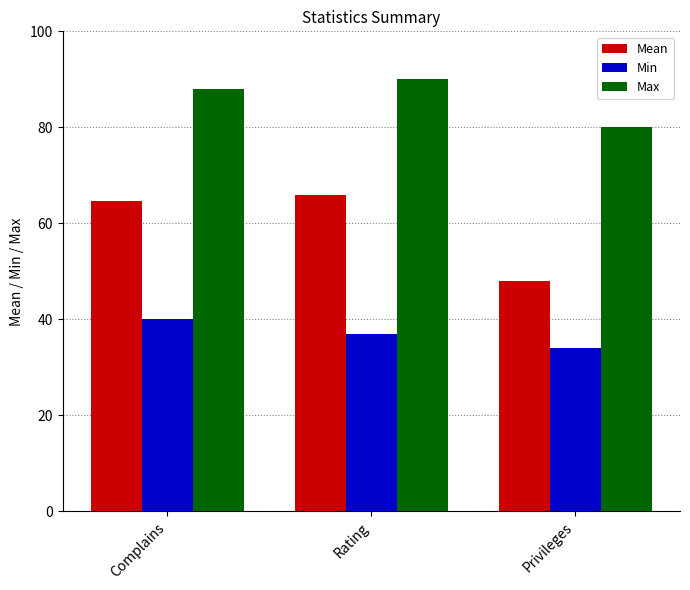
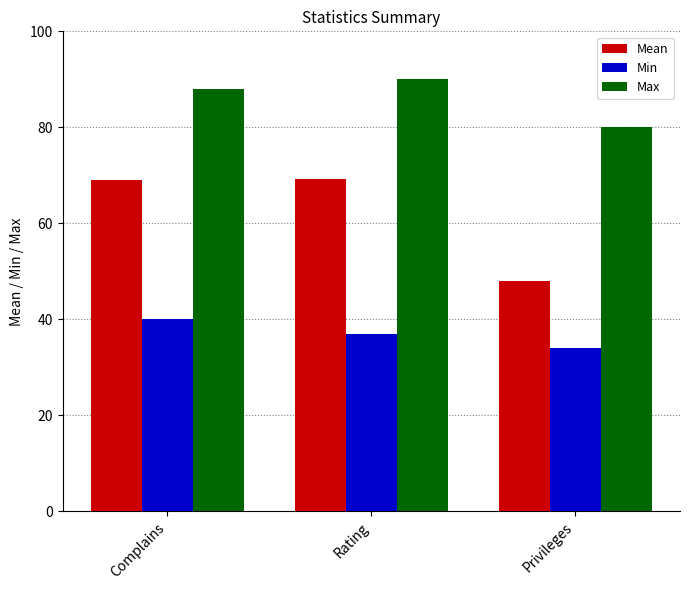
Mean, Complains: 65 -> 69
Mean, Rating: 66 -> 69
